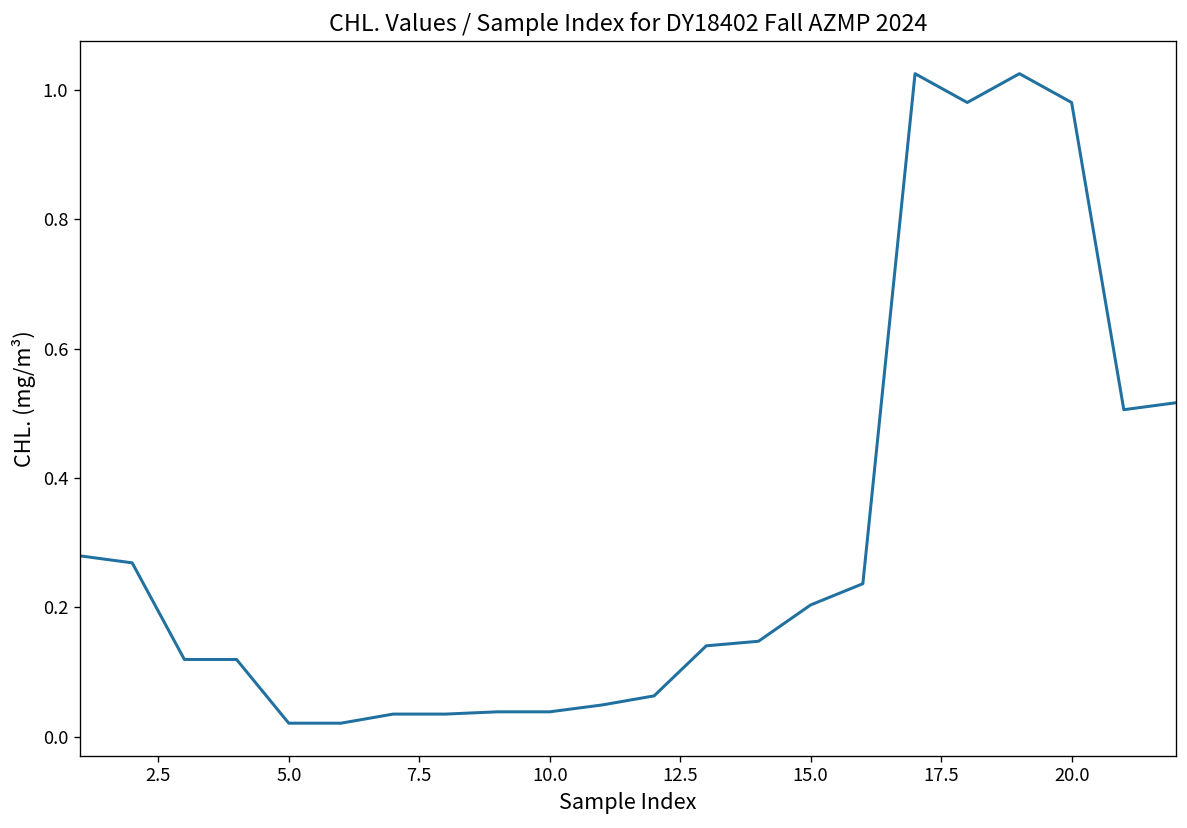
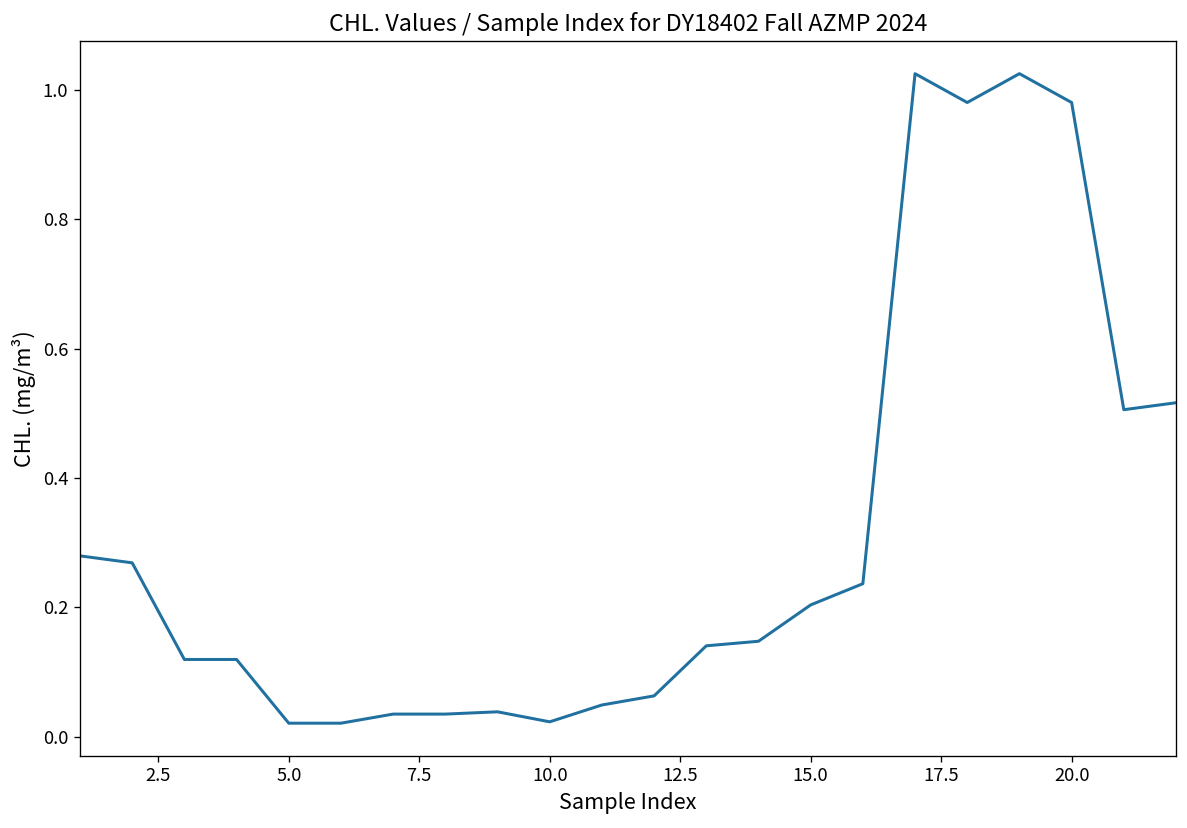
10.0: 0.04 -> 0.02
